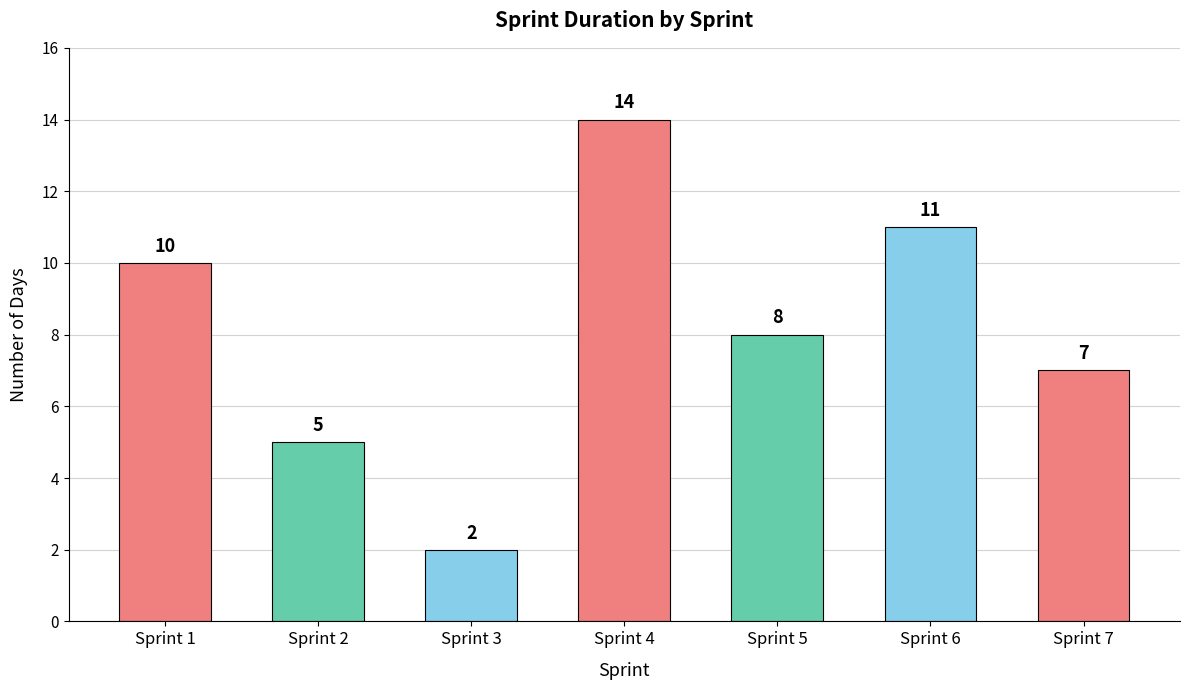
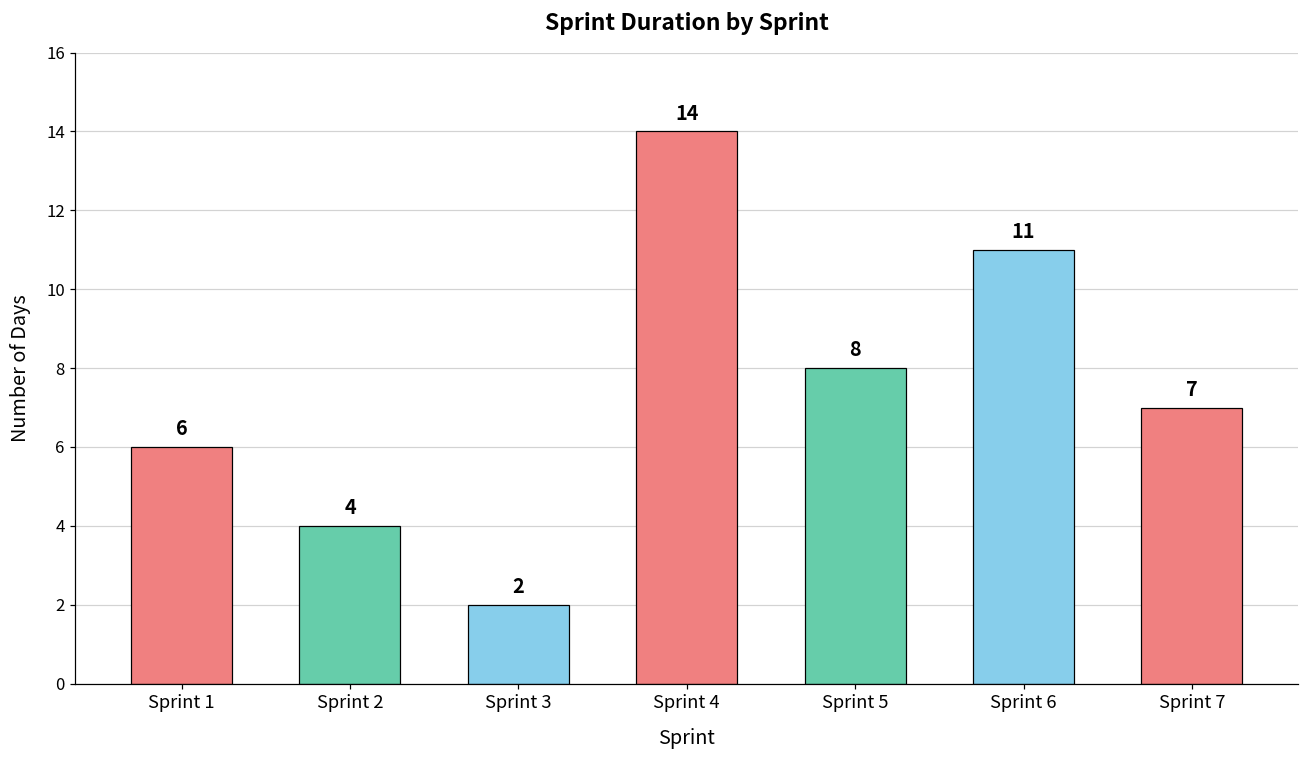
Sprint 1: 10 -> 6
Sprint 2: 5 -> 4
